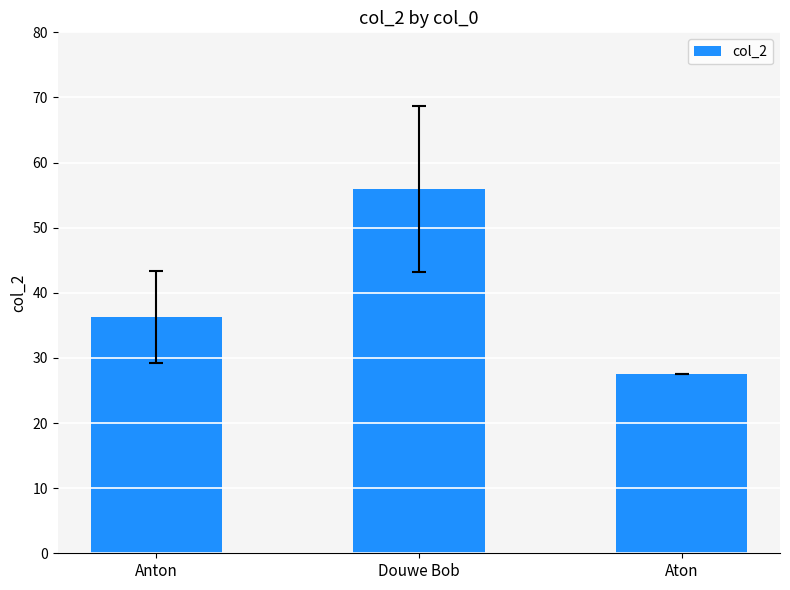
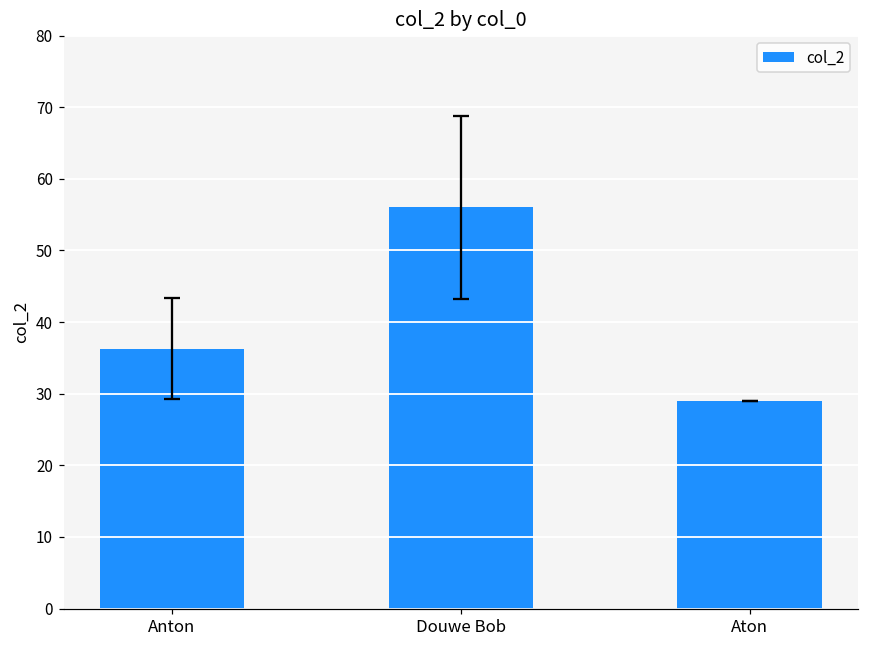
col_2, Aton: 28 -> 29
